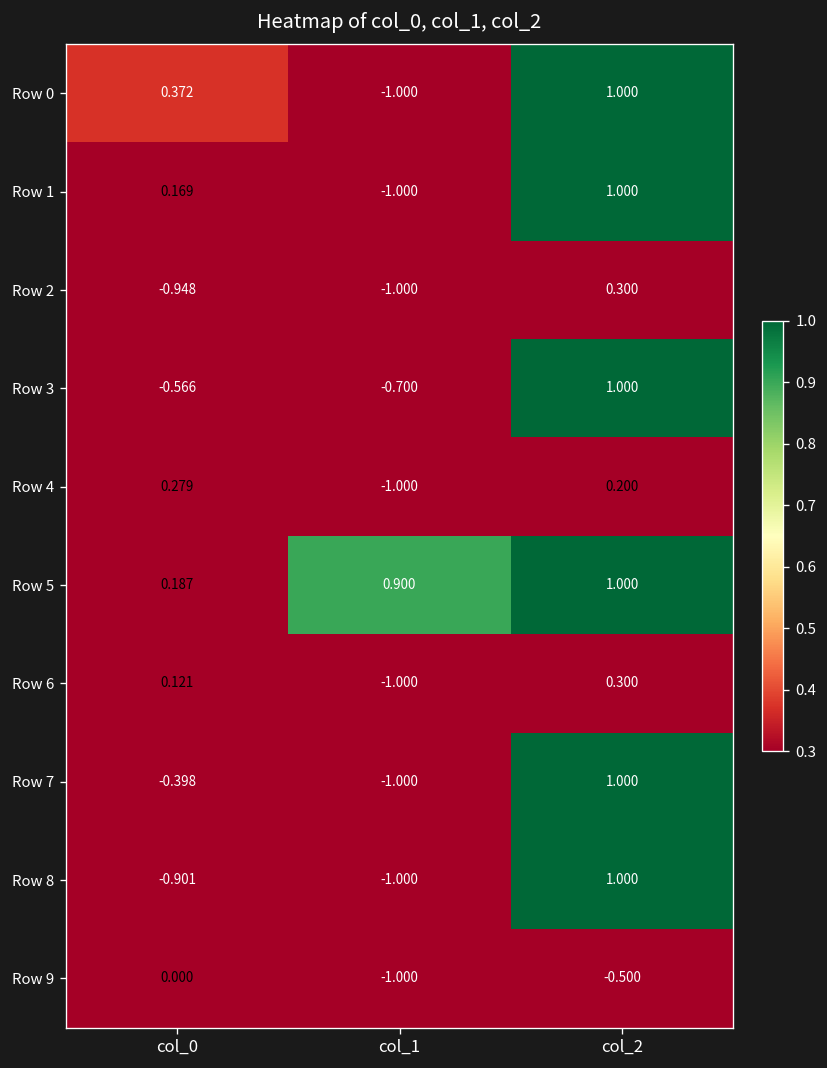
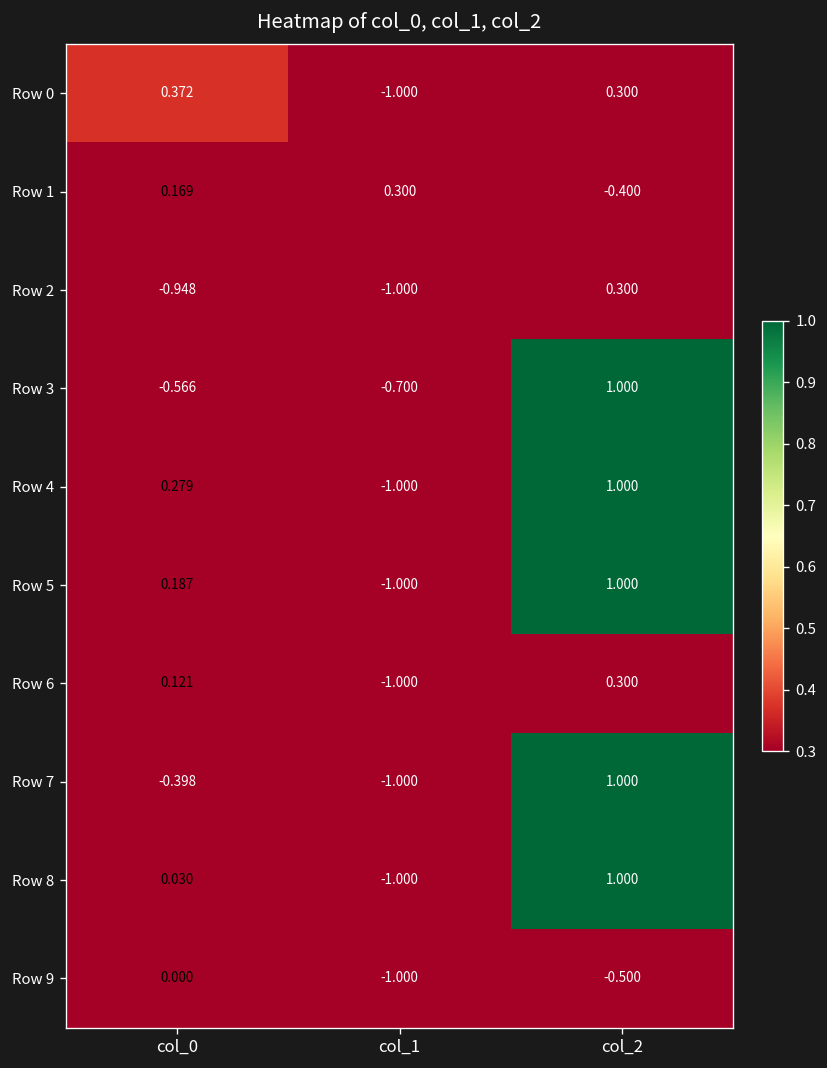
Row 0, col_2: 1.000 -> 0.300
Row 1, col_1: -1.000 -> 0.300
Row 1, col_2: 1.000 -> -0.400
Row 4, col_2: 0.200 -> 1.000
Row 5, col_1: 0.900 -> -1.000
Row 8, col_0: -0.901 -> 0.030
